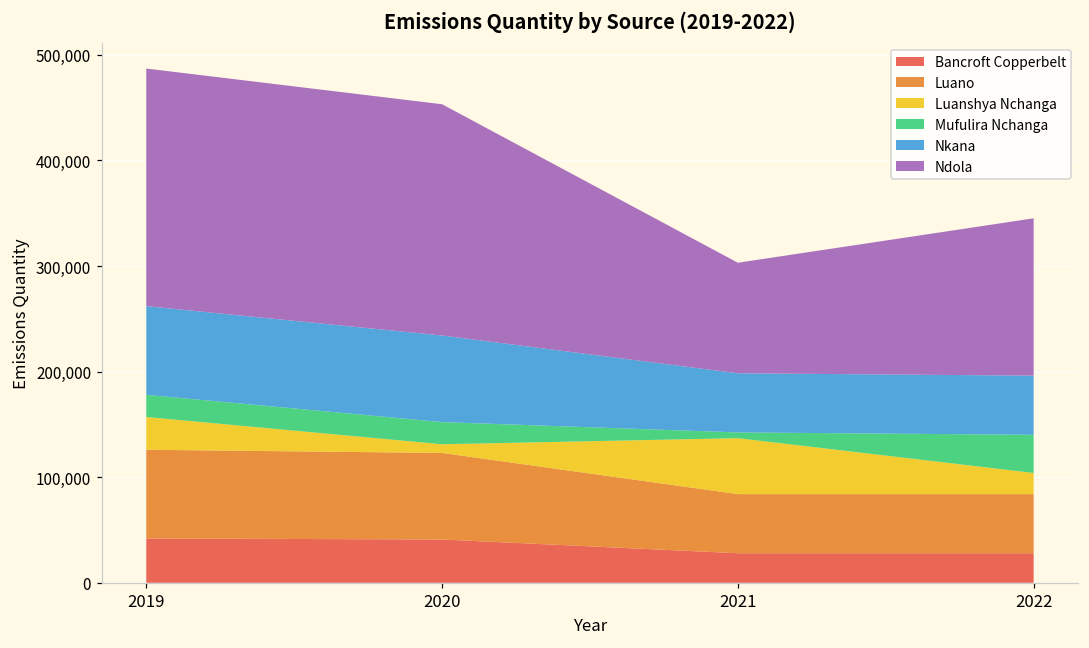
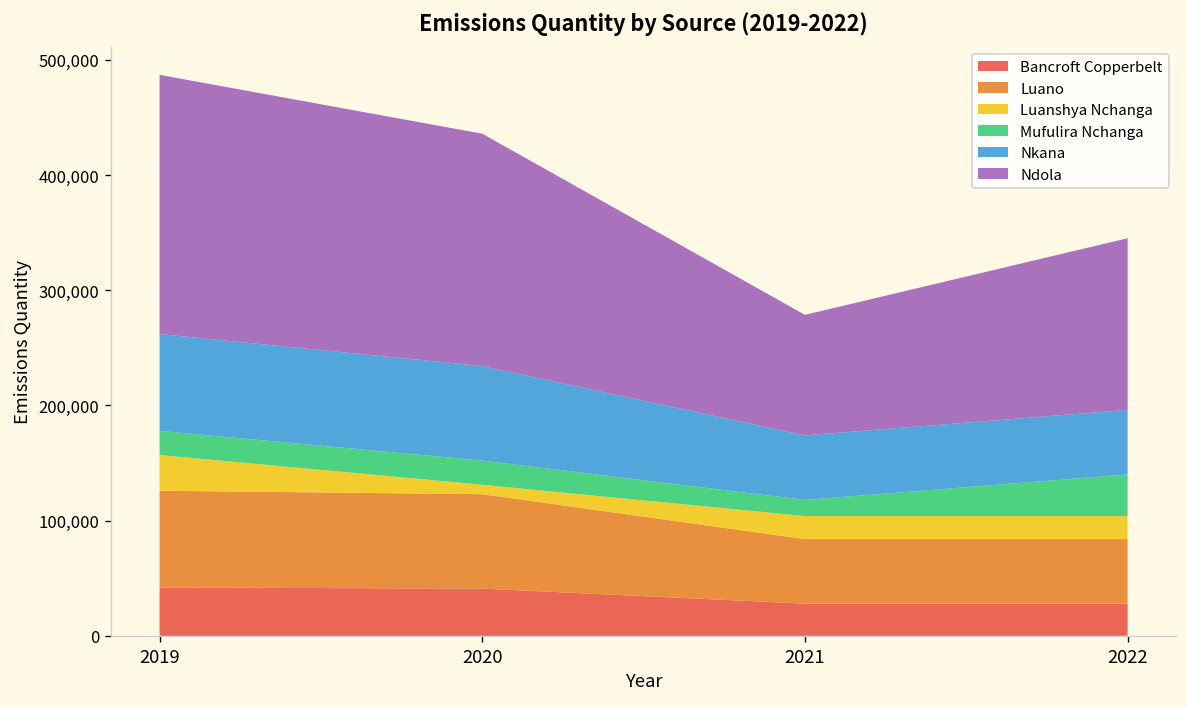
Ndola, 2020: 220,000 -> 200,000
Luanshya Nchanga, 2021: 50,000 -> 20,000
Mufulira Nchanga, 2021: 5,000 -> 14,000
